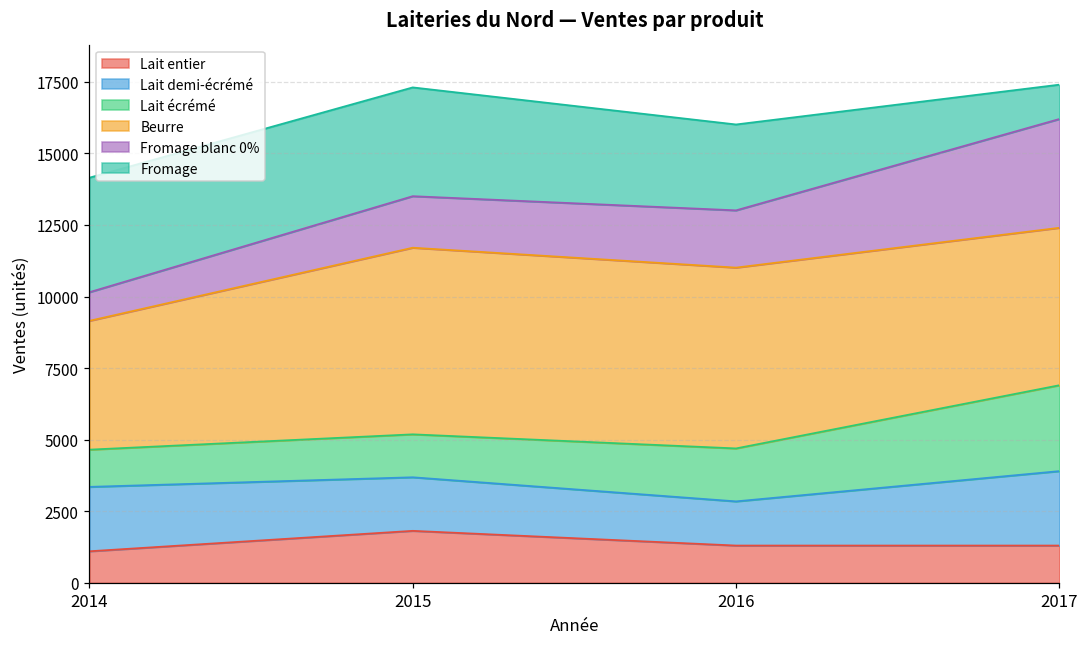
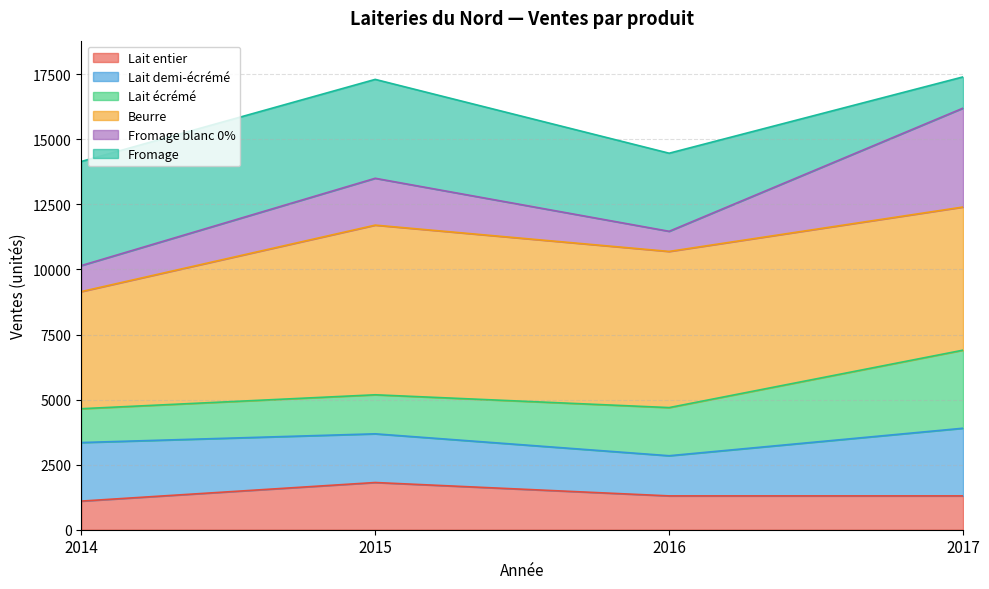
Beurre, 2016: 6300 -> 6000
Fromage blanc 0%, 2016: 2000 -> 800
